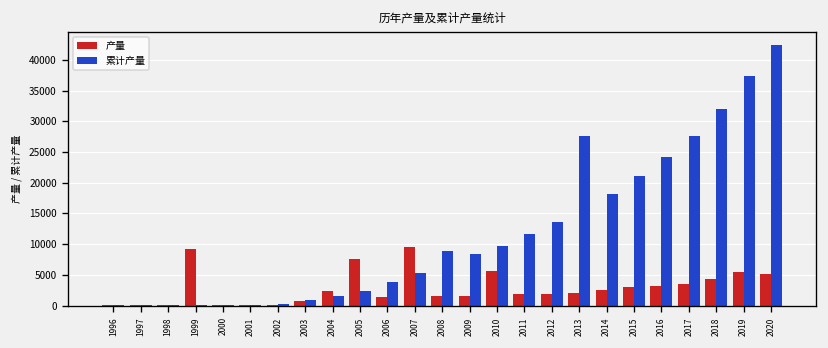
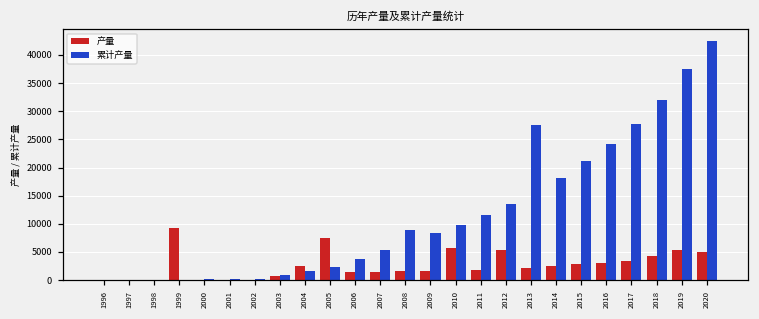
产量, 2007: 10000 -> 1000
产量, 2012: 2000 -> 5000
